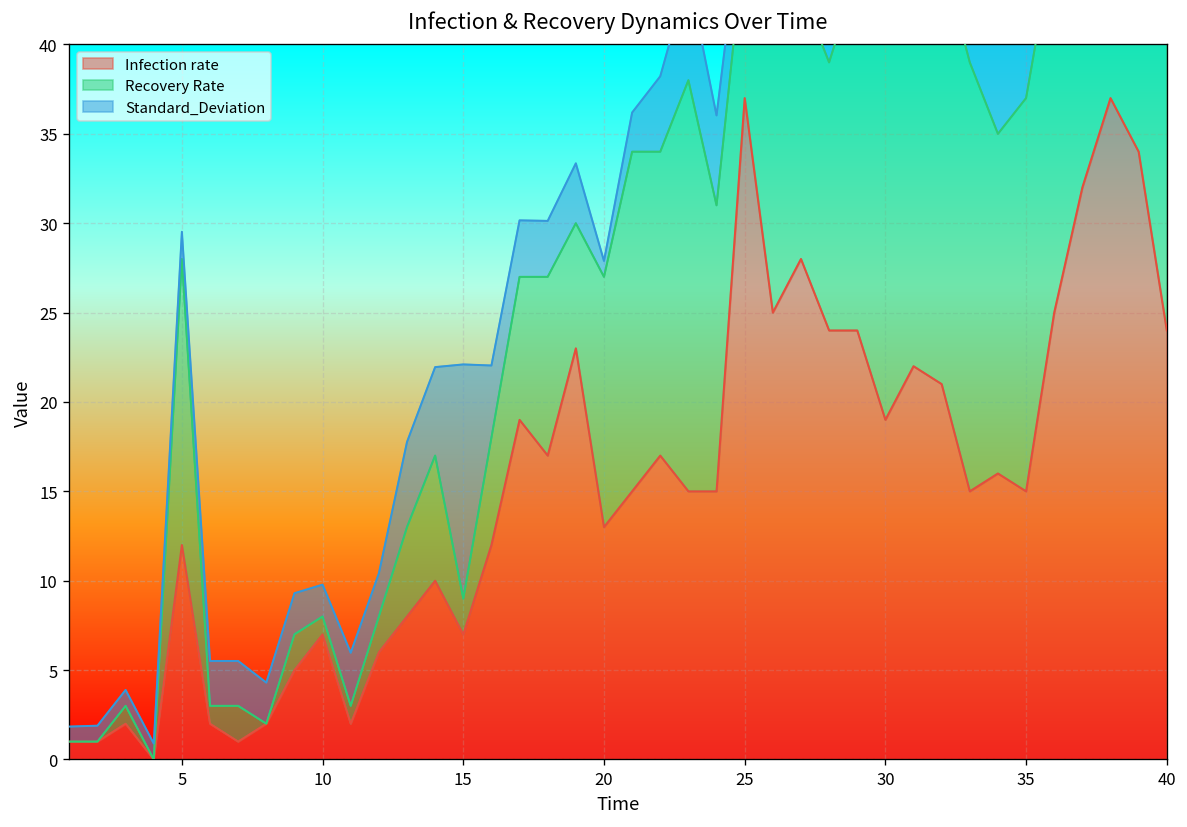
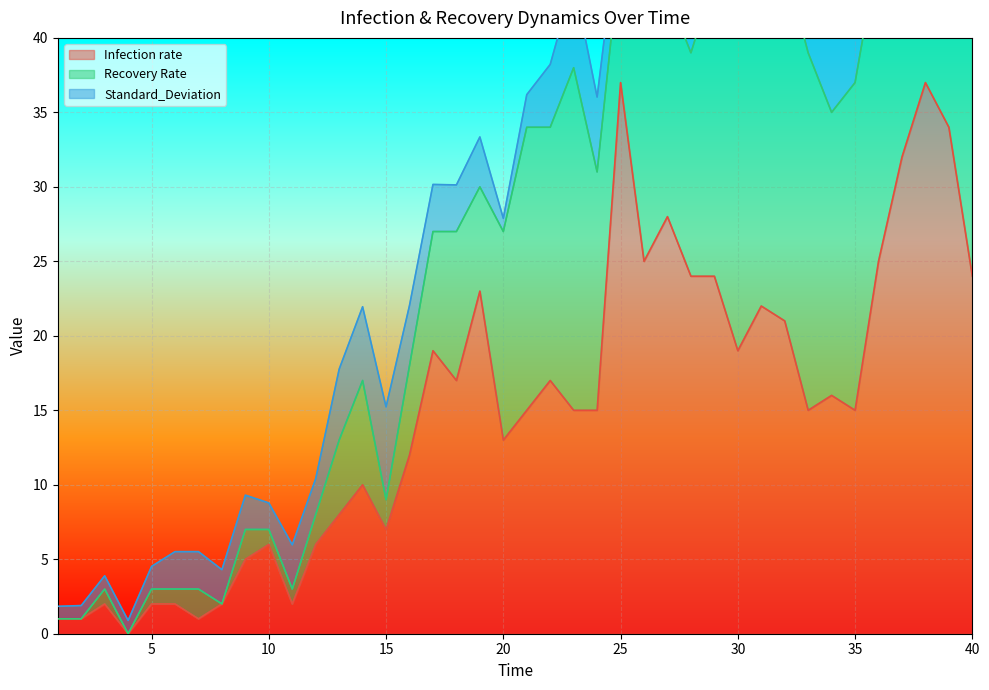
Infection rate, 5: 12 -> 2
Recovery Rate, 5: 16 -> 1
Infection rate, 10: 7 -> 6
Standard_Deviation, 15: 13.1 -> 6.2
